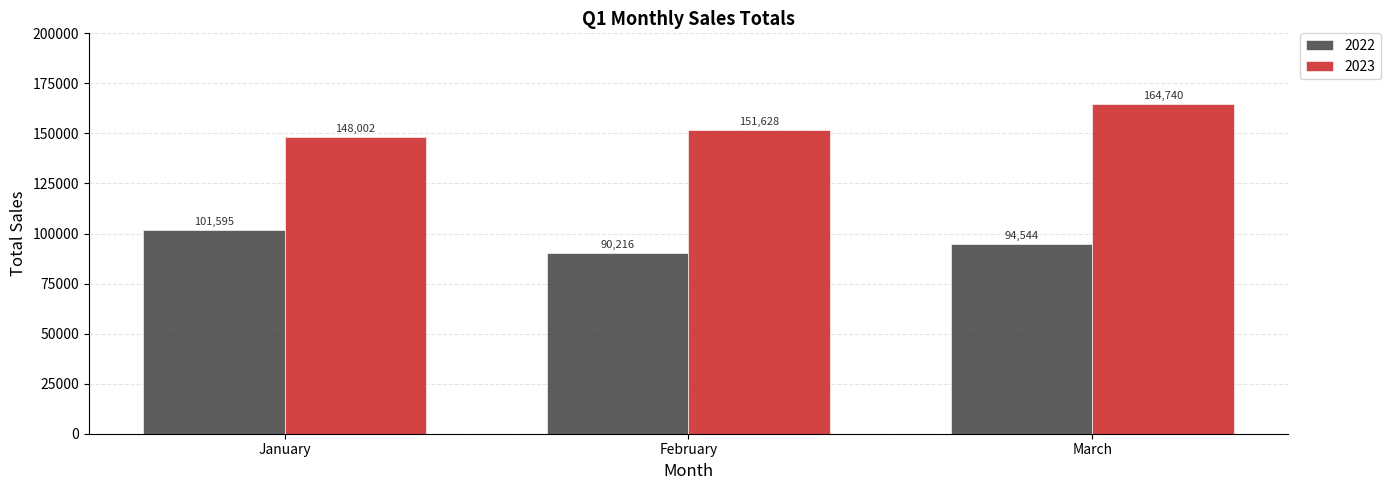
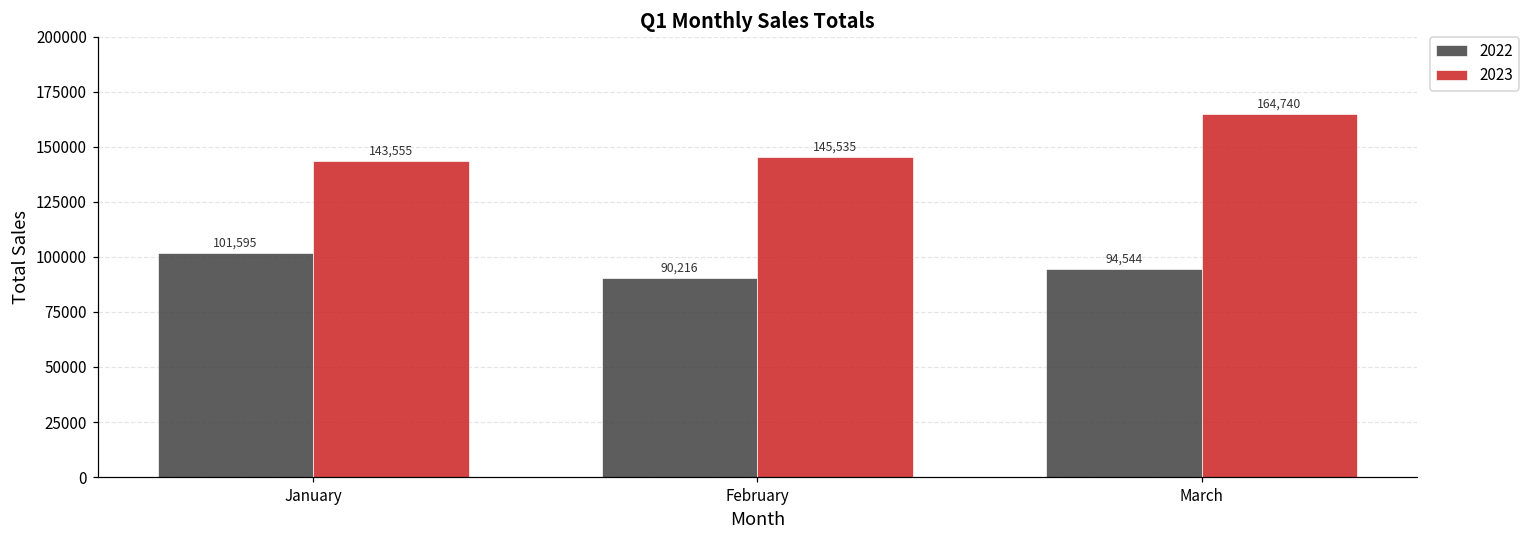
2023, January: 148,002 -> 143,555
2023, February: 151,628 -> 145,535
